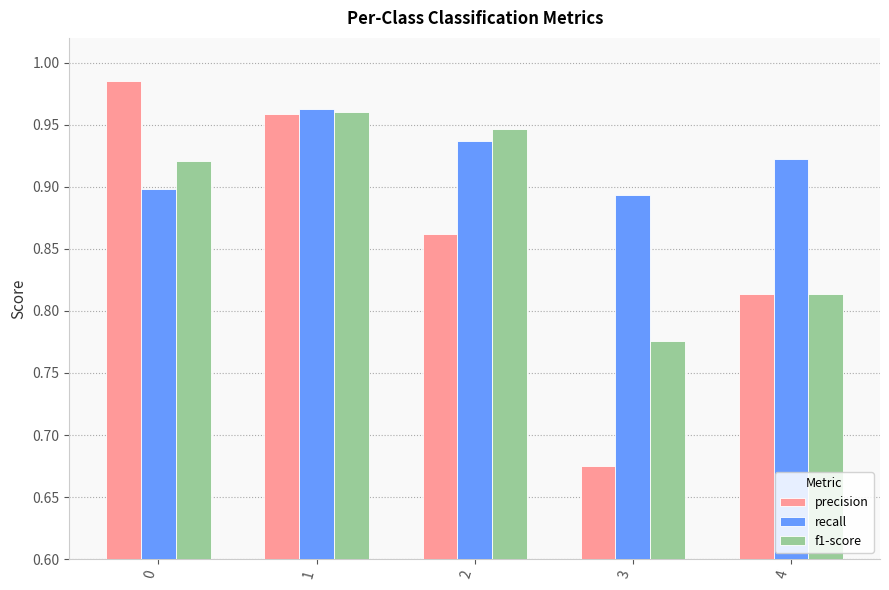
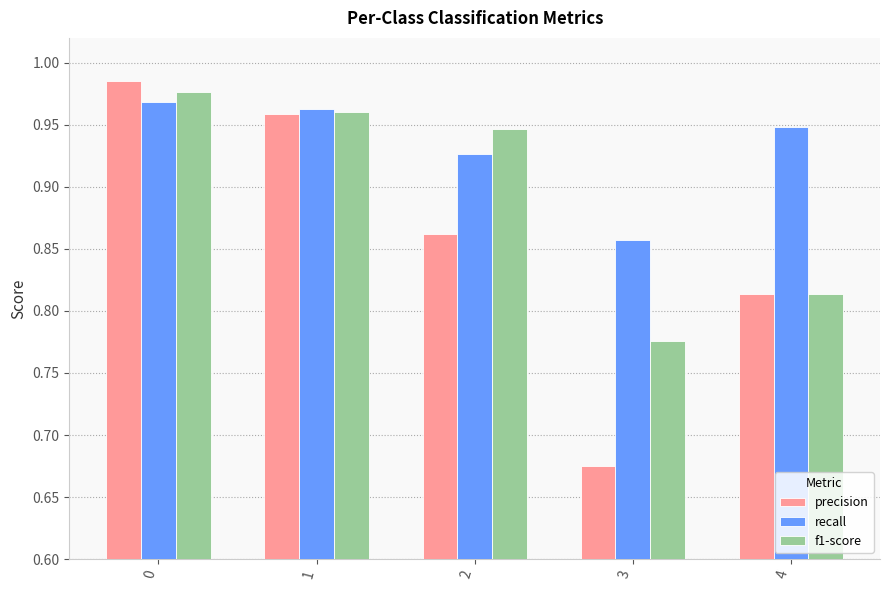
recall, 0: 0.898 -> 0.969
f1-score, 0: 0.921 -> 0.977
recall, 2: 0.937 -> 0.926
recall, 3: 0.893 -> 0.857
recall, 4: 0.922 -> 0.948
